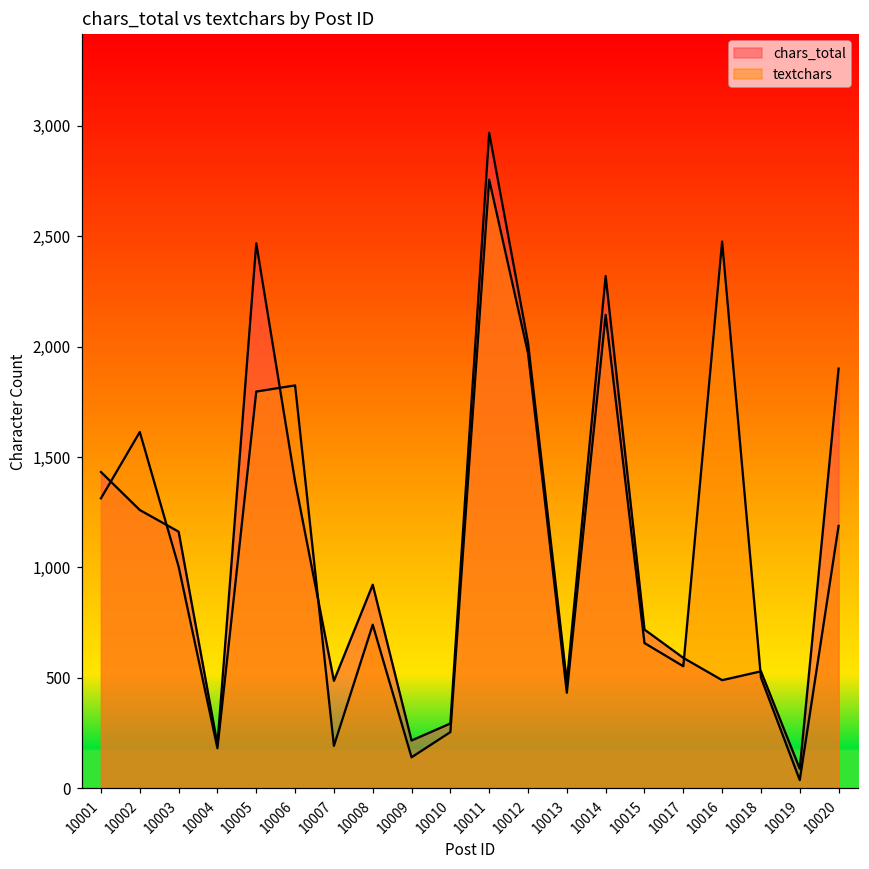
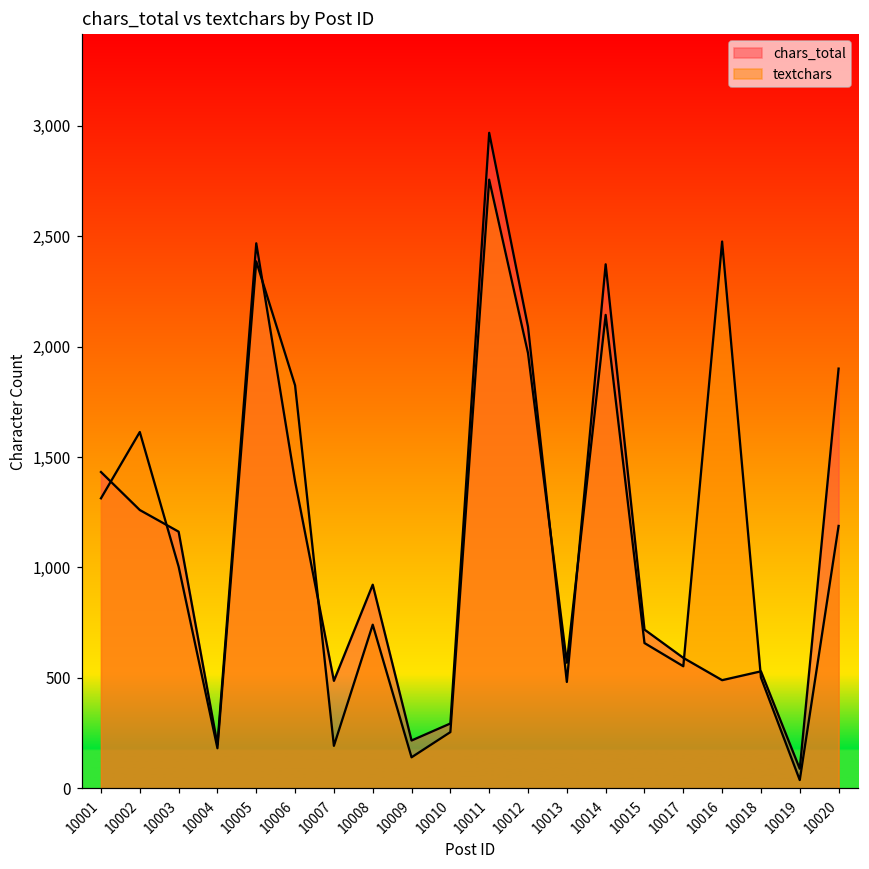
textchars, 10005: 1,800 -> 2,390
chars_total, 10012: 2,020 -> 2,090
textchars, 10013: 430 -> 570
chars_total, 10014: 2,320 -> 2,370
